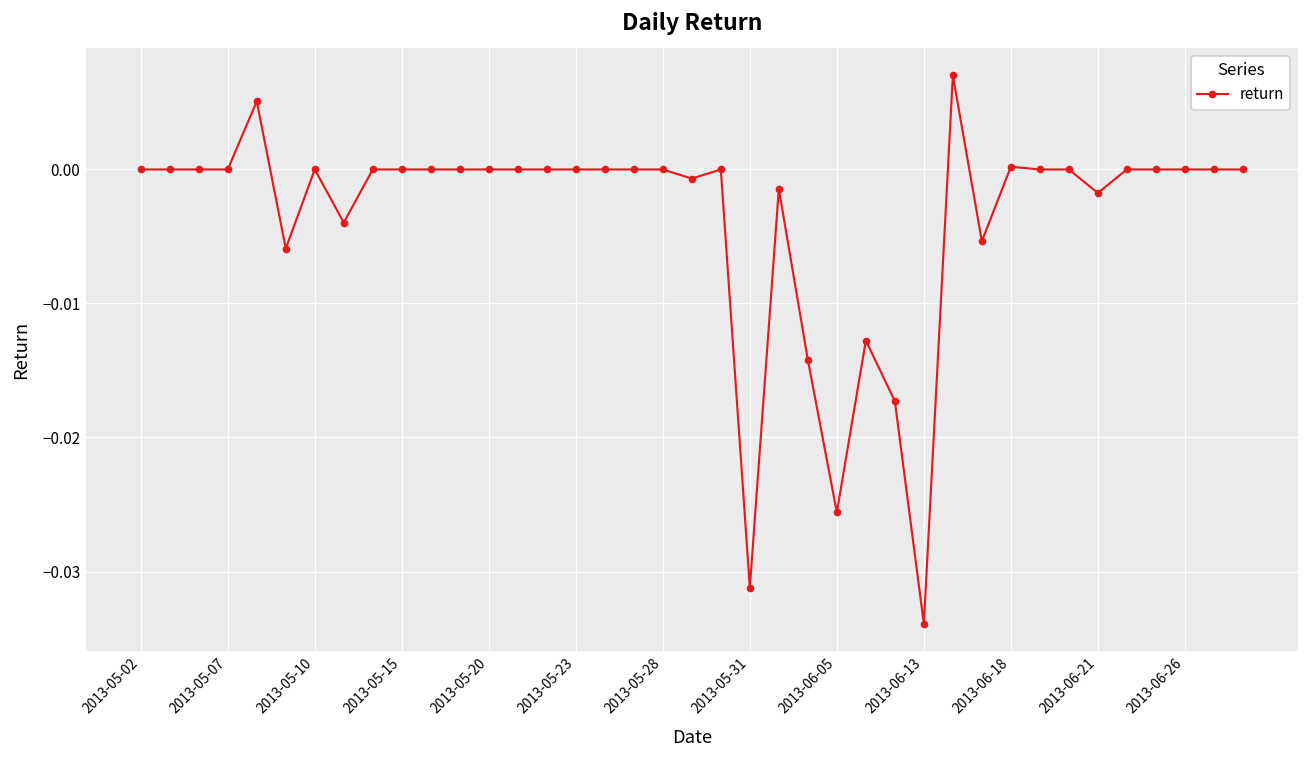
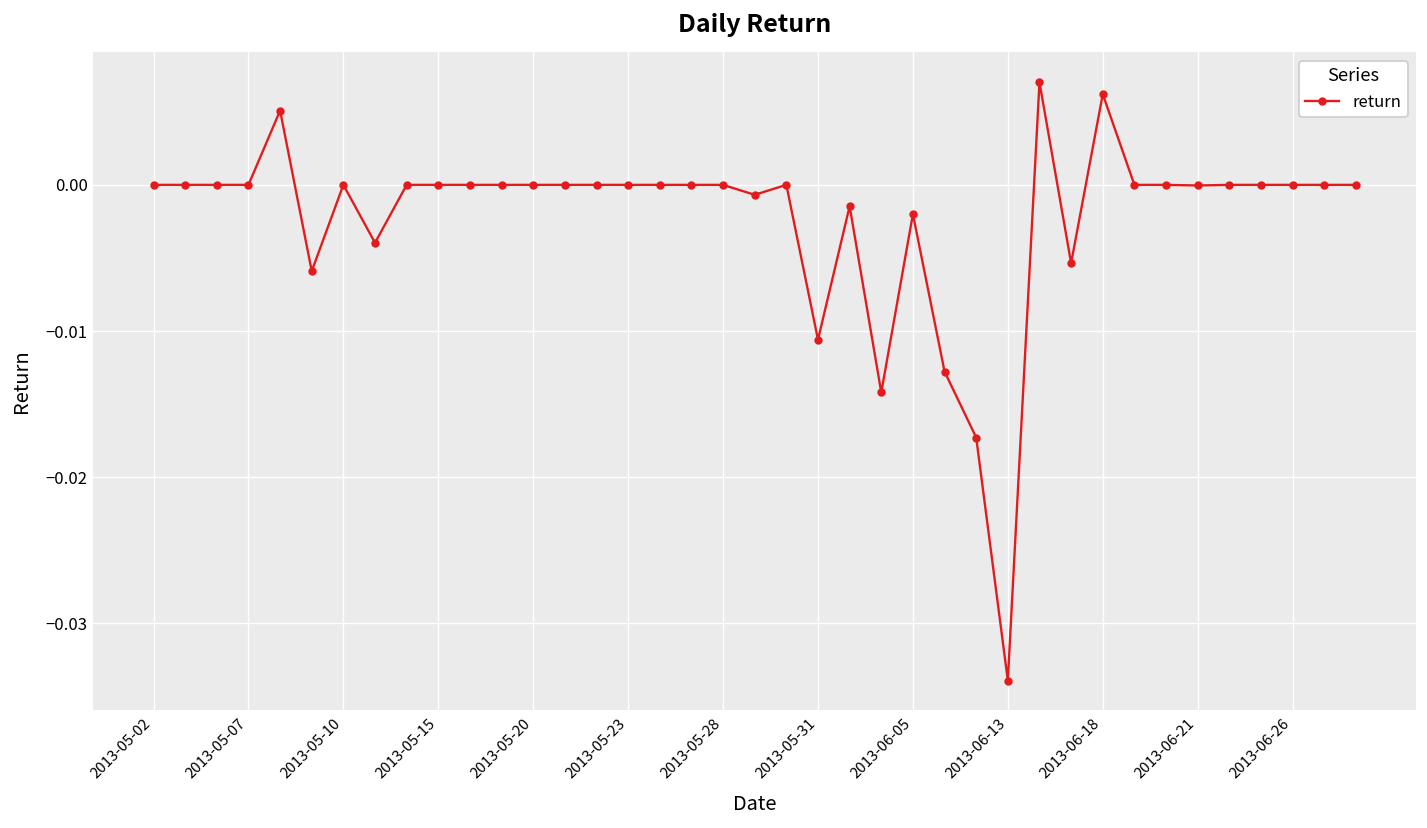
2013-05-31: -0.0312 -> -0.0106
2013-06-05: -0.0256 -> -0.0020
2013-06-18: 0.0002 -> 0.0062
2013-06-21: -0.0018 -> 0.0000
